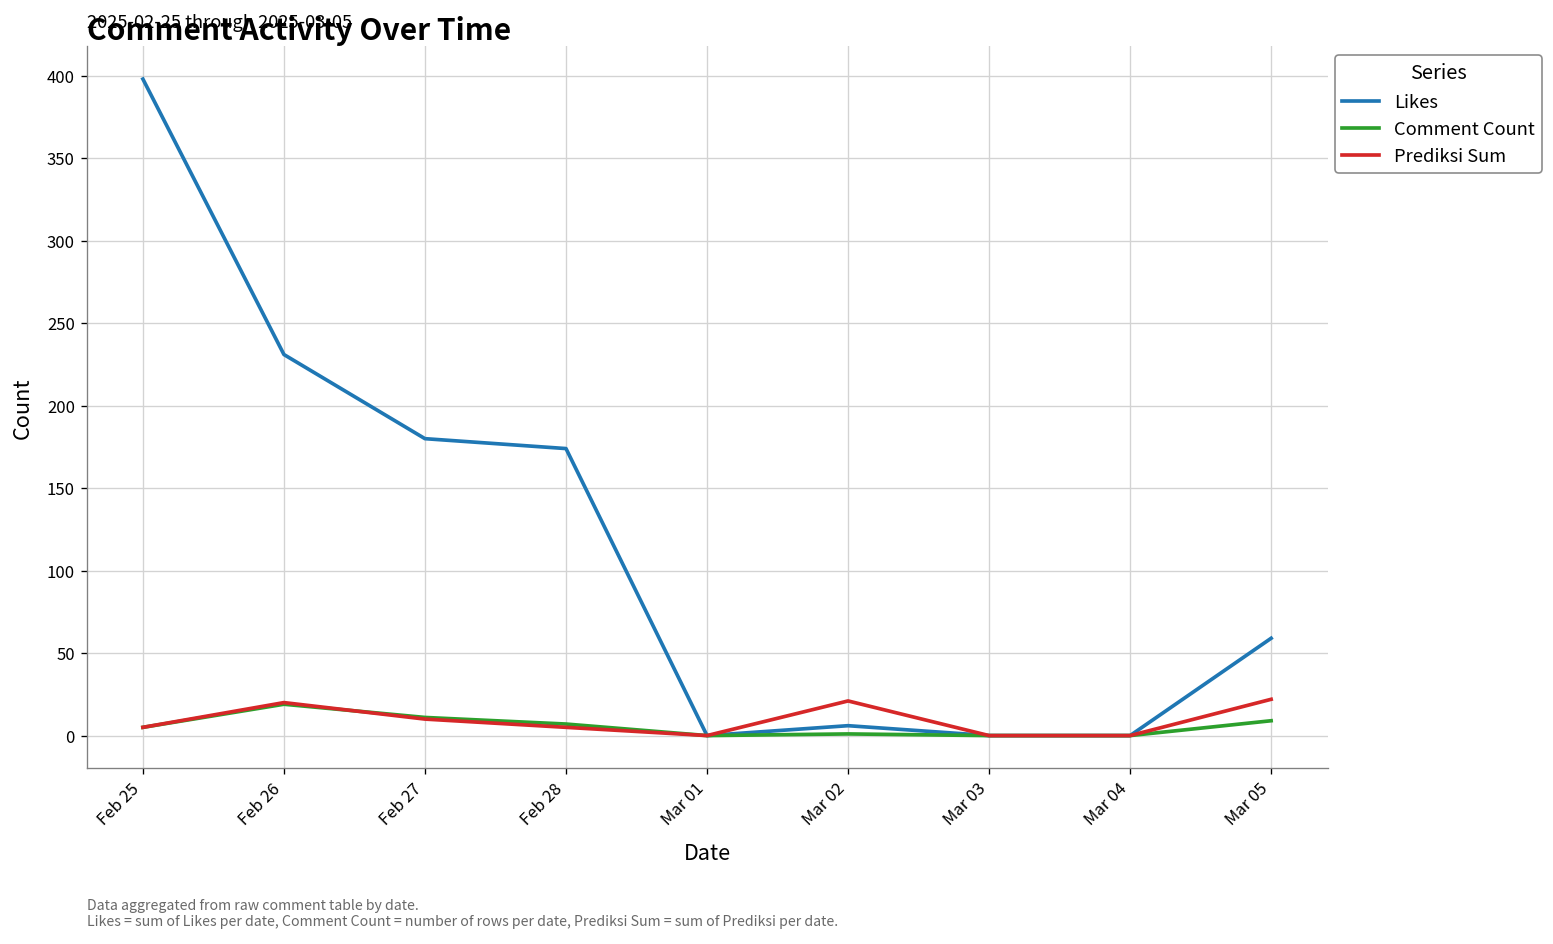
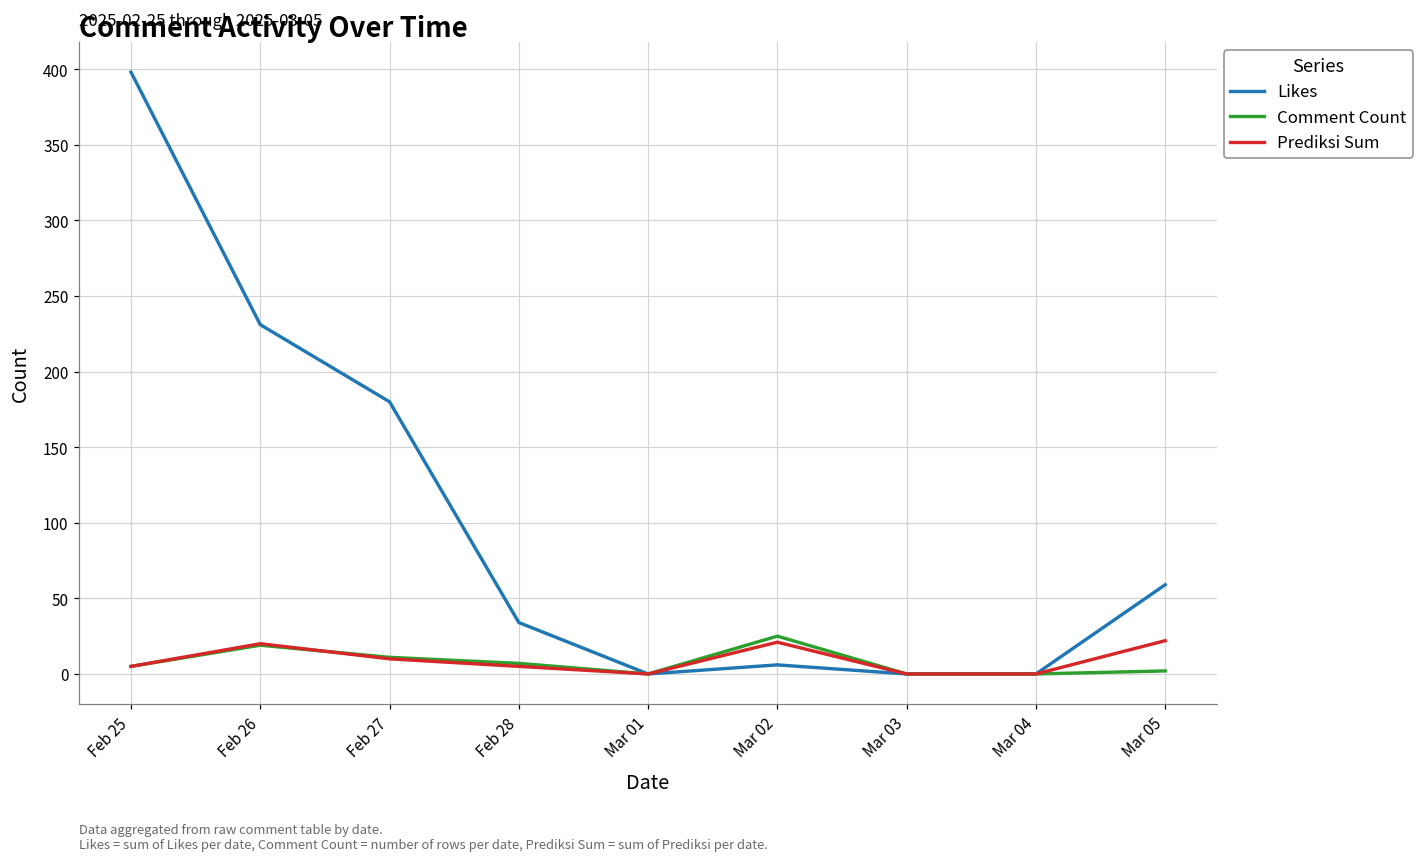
Likes, Feb 28: 174 -> 34
Comment Count, Mar 02: 1 -> 25
Comment Count, Mar 05: 9 -> 2
